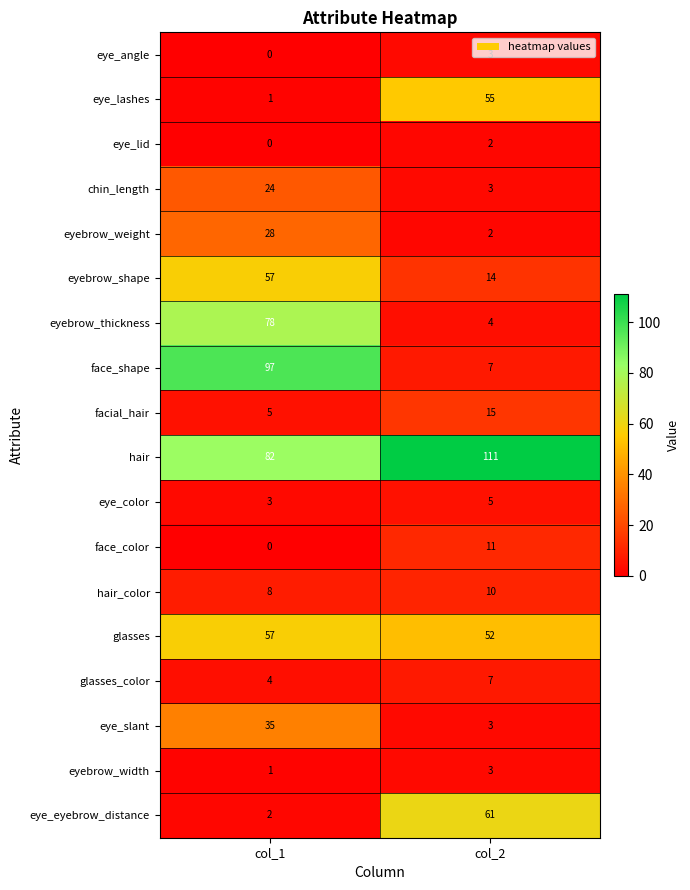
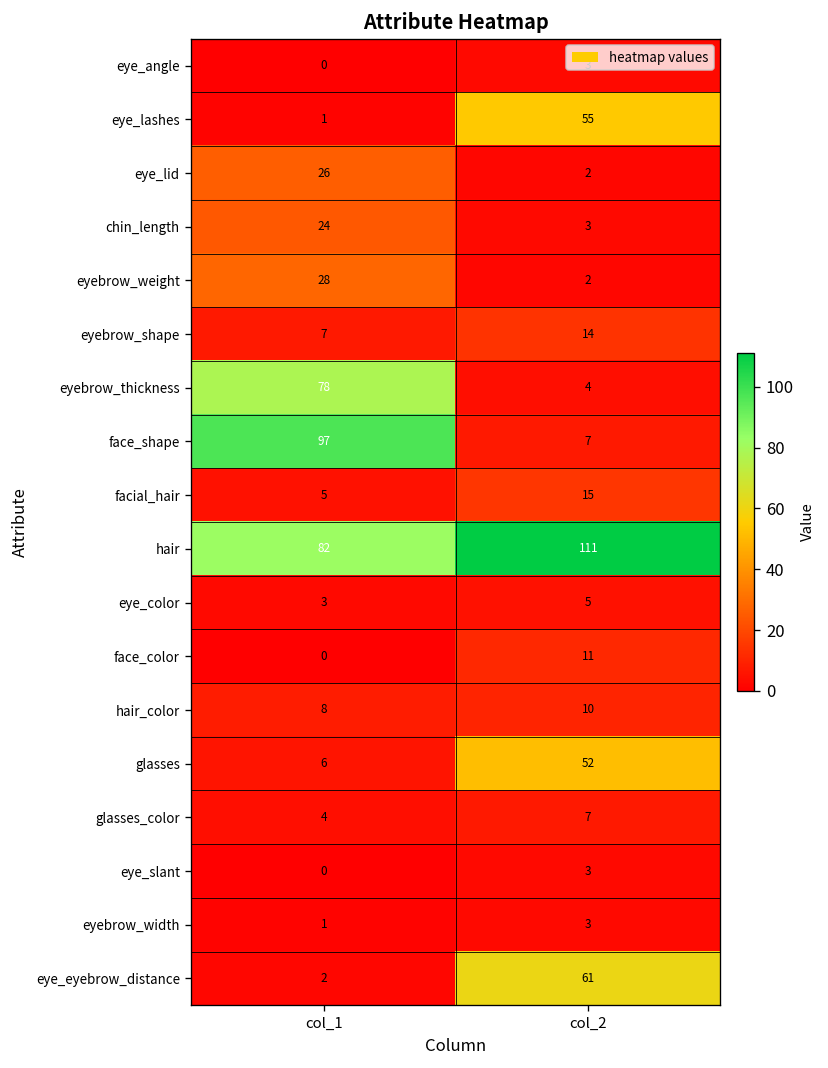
eye_lid, col_1: 0 -> 26
eyebrow_shape, col_1: 57 -> 7
glasses, col_1: 57 -> 6
eye_slant, col_1: 35 -> 0
